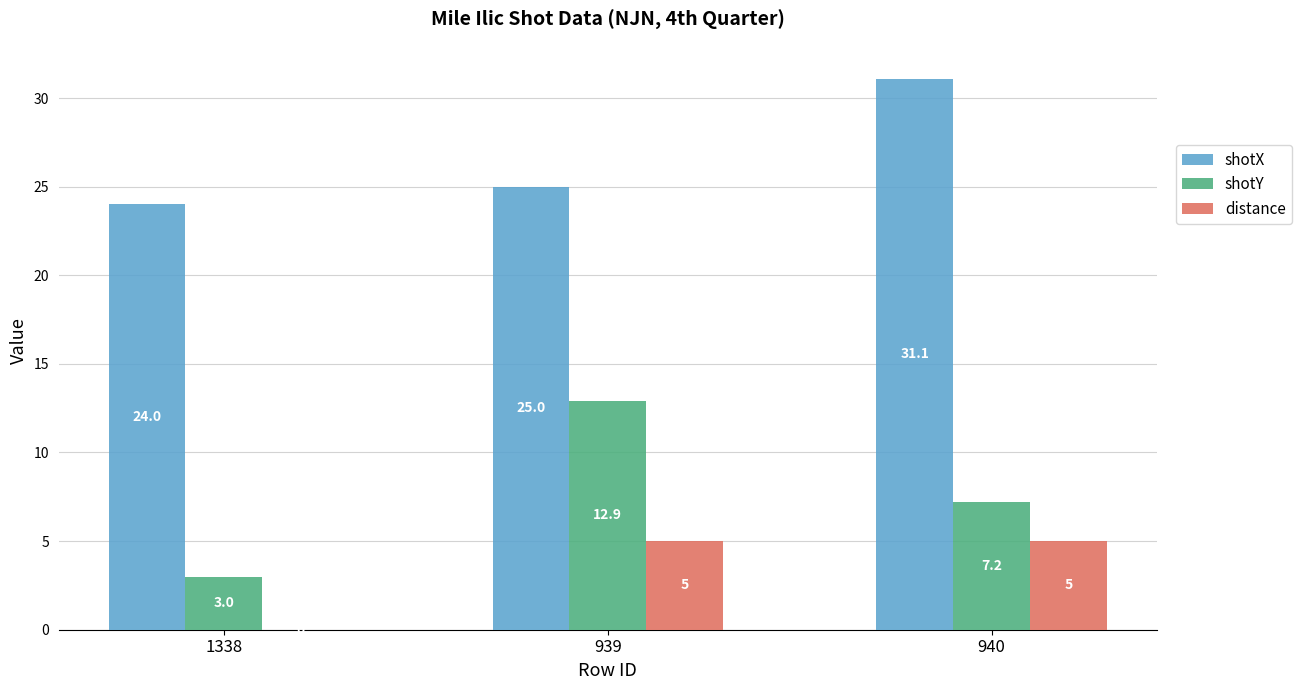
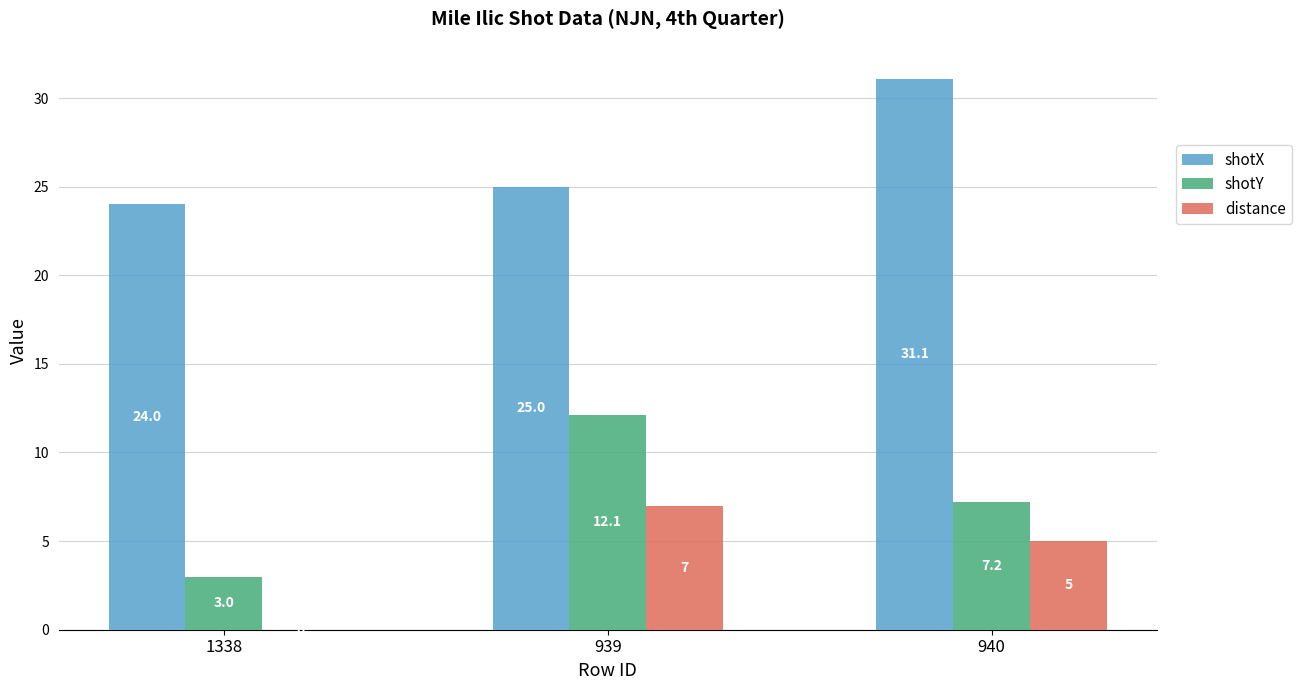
shotY, 939: 12.9 -> 12.1
distance, 939: 5 -> 7
